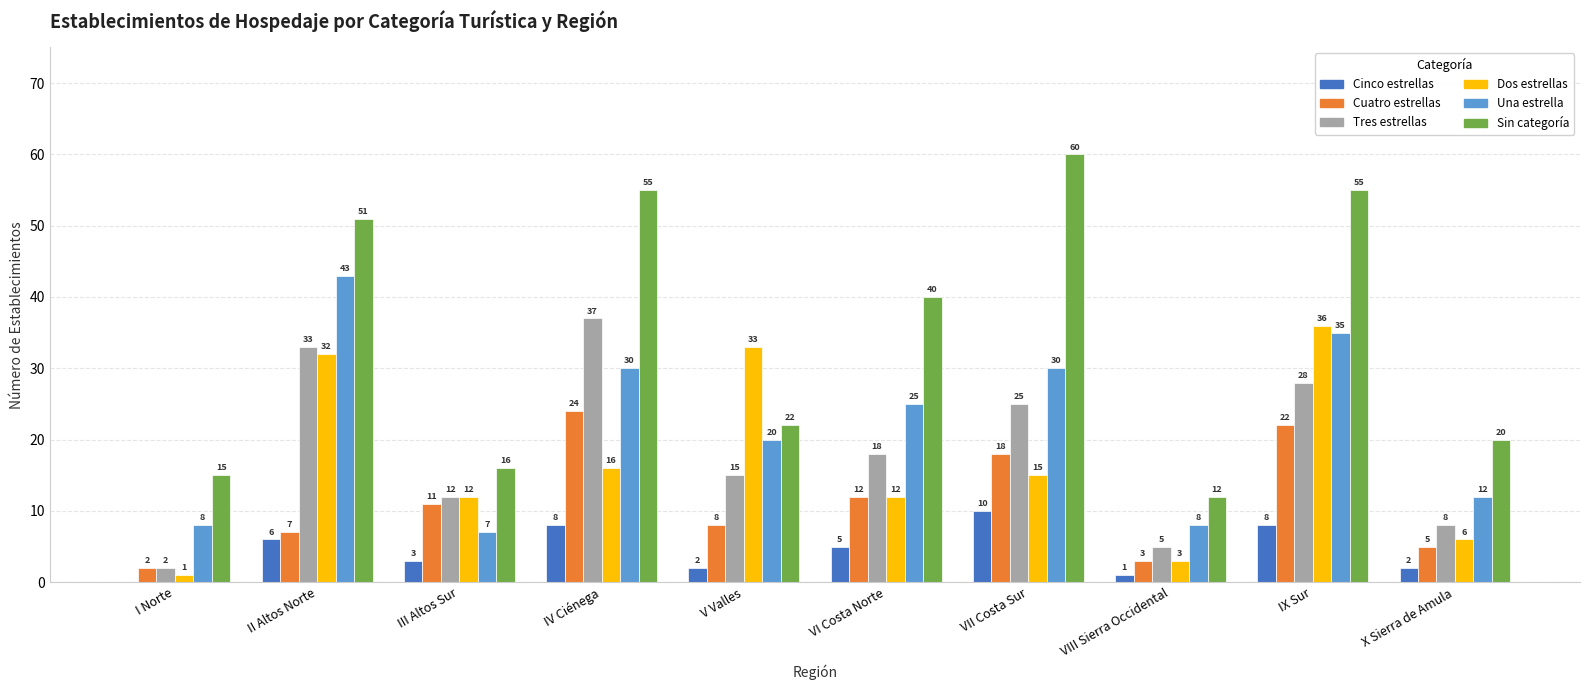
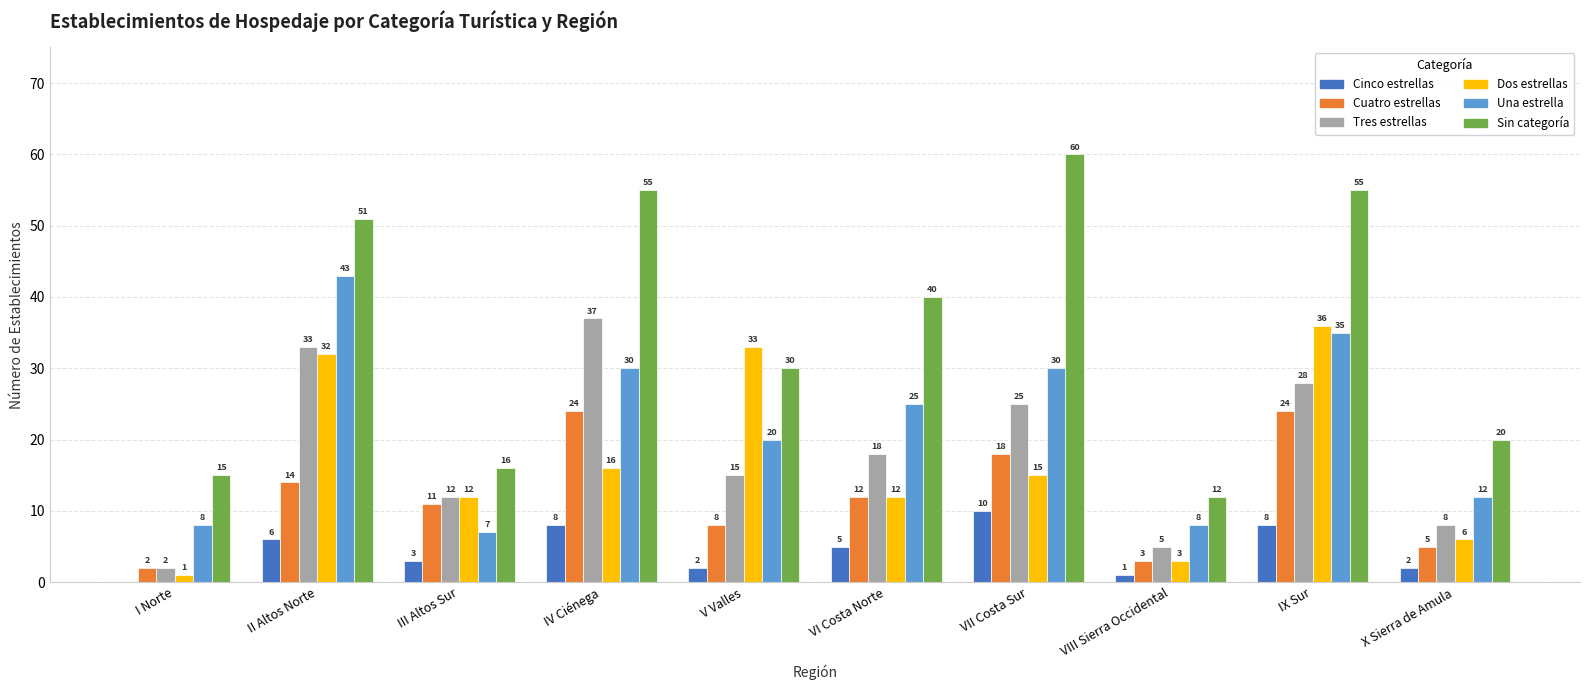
Cuatro estrellas, II Altos Norte: 7 -> 14
Sin categoría, V Valles: 22 -> 30
Cuatro estrellas, IX Sur: 22 -> 24
